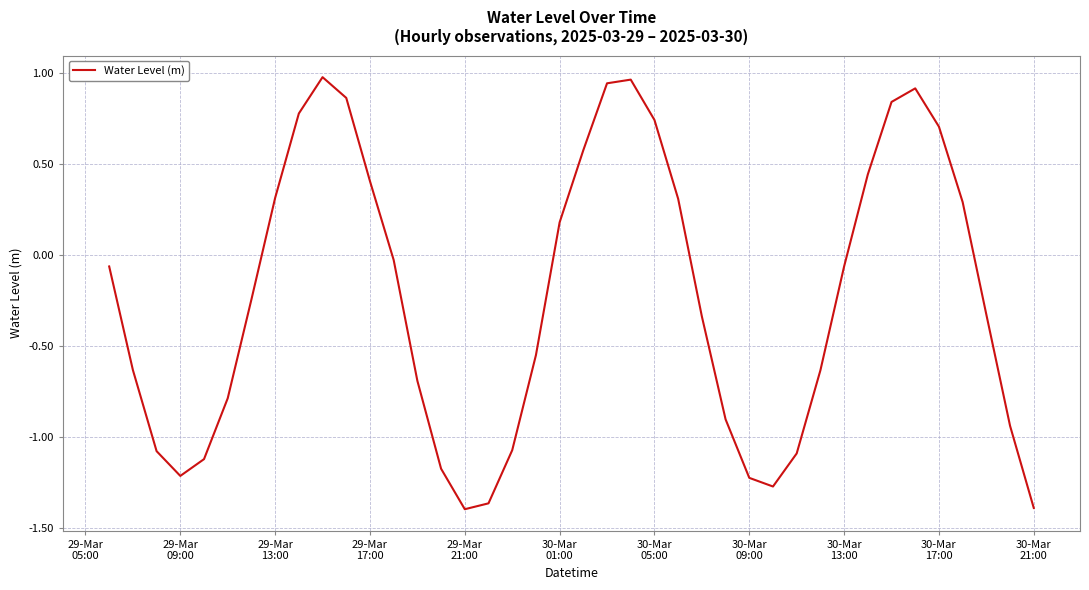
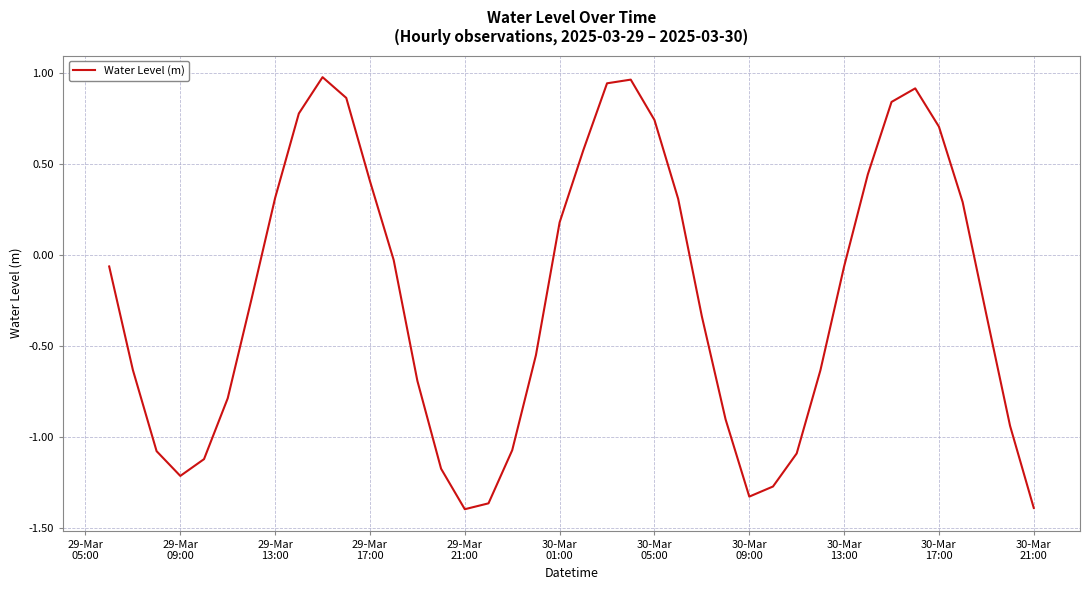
30-Mar 09:00: -1.23 -> -1.33
